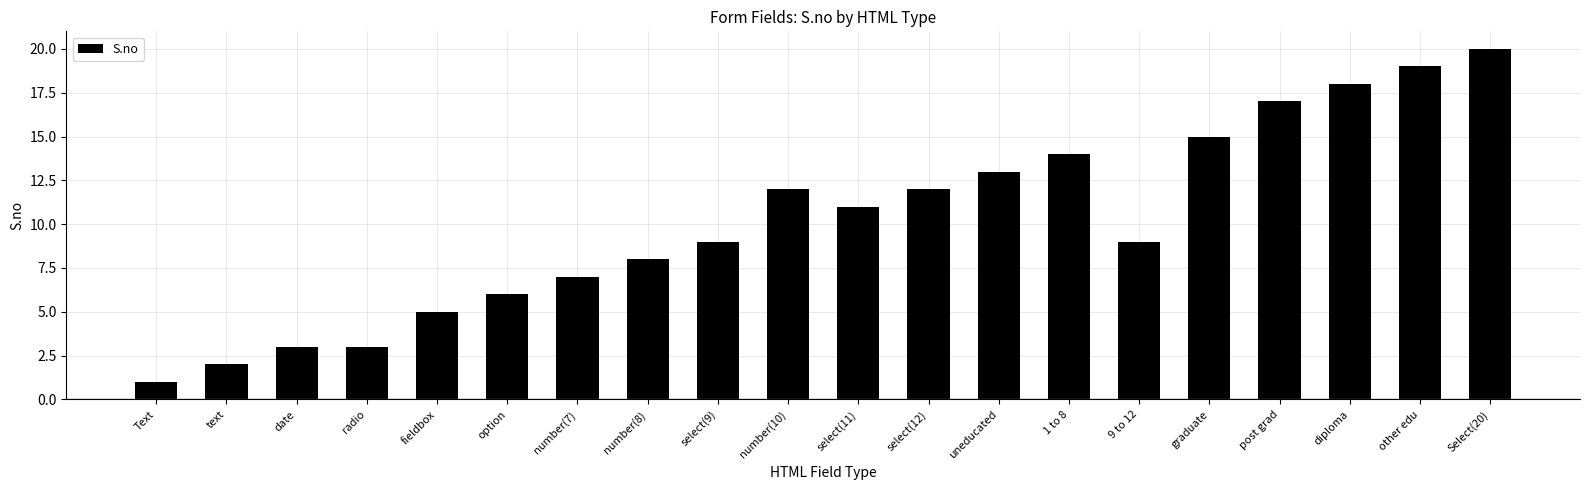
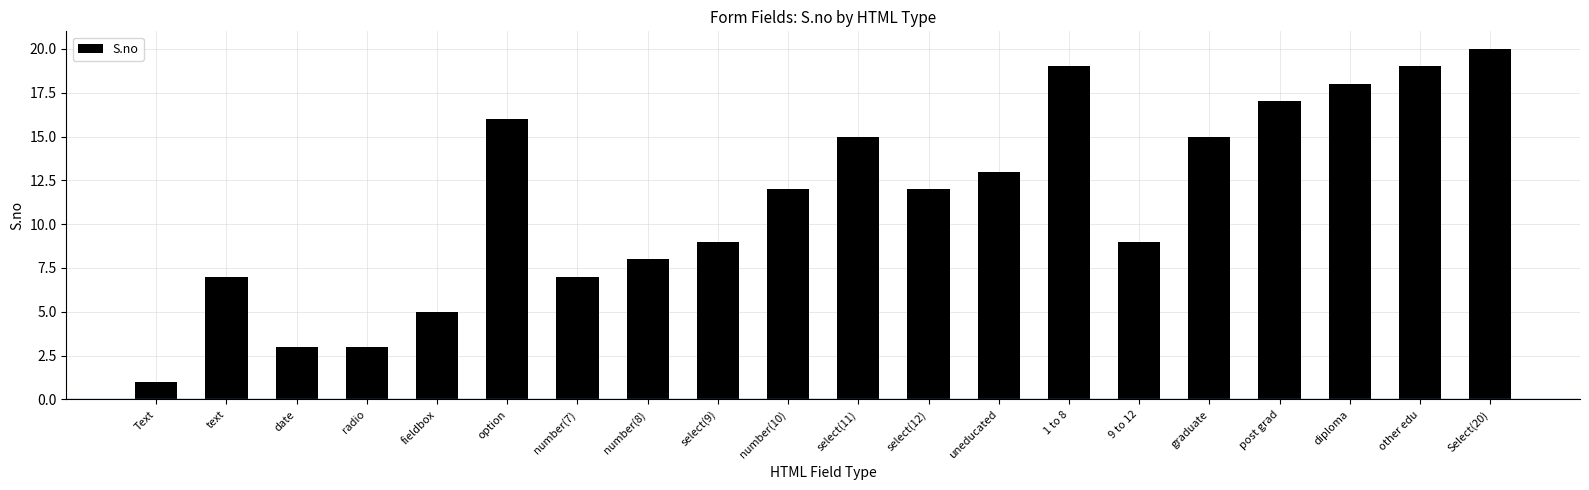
text: 2 -> 7
option: 6 -> 16
select(11): 11 -> 15
1 to 8: 14 -> 19
